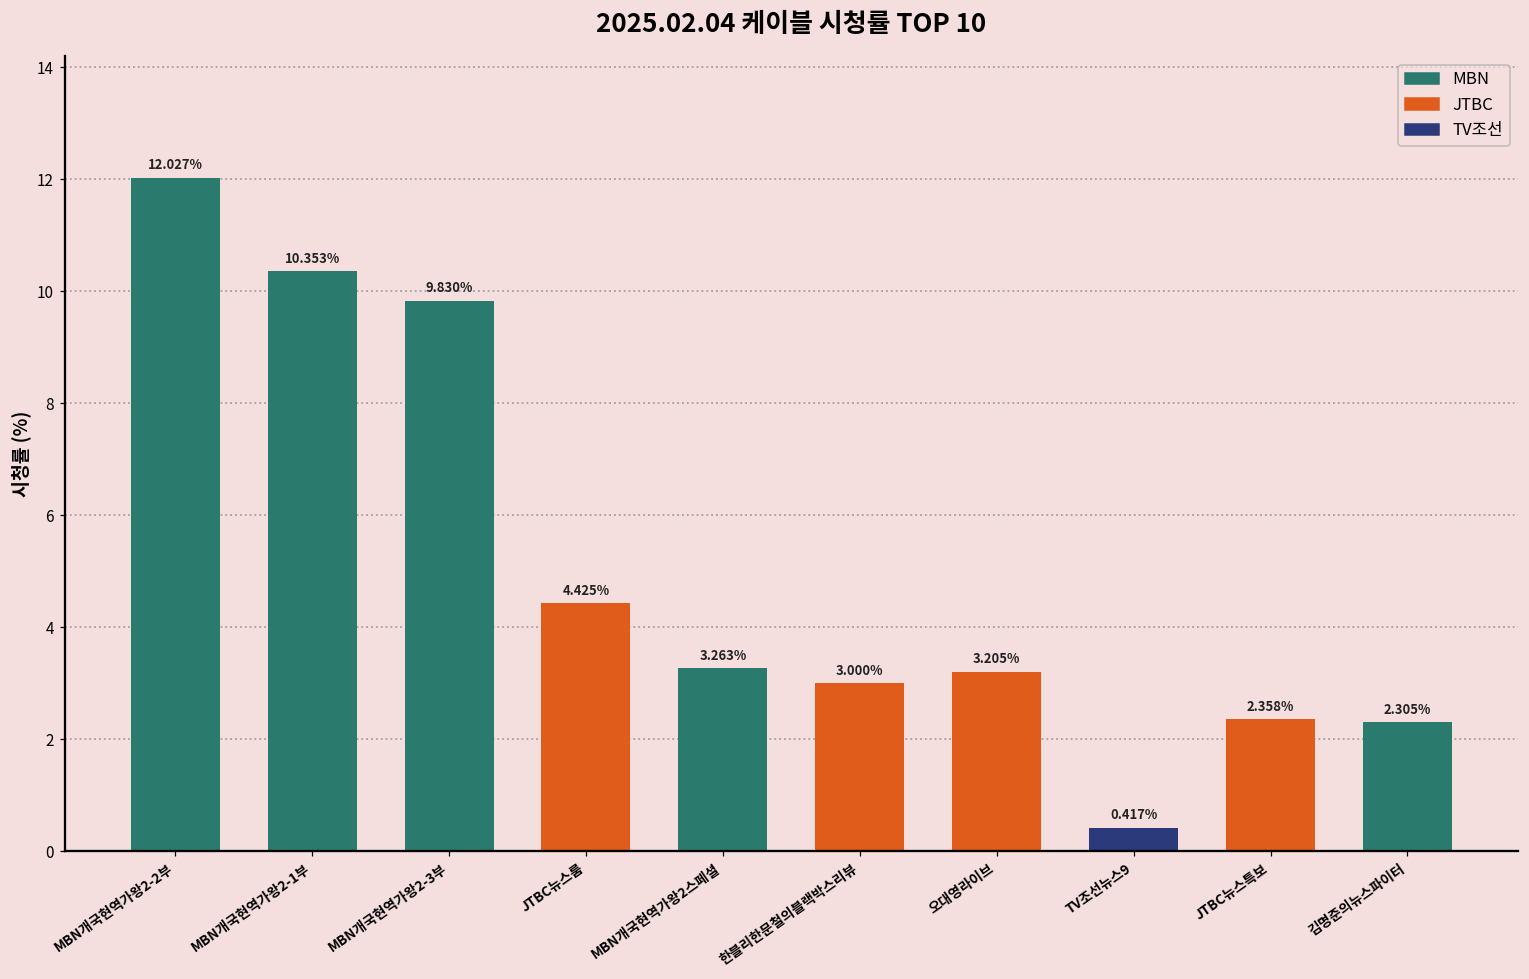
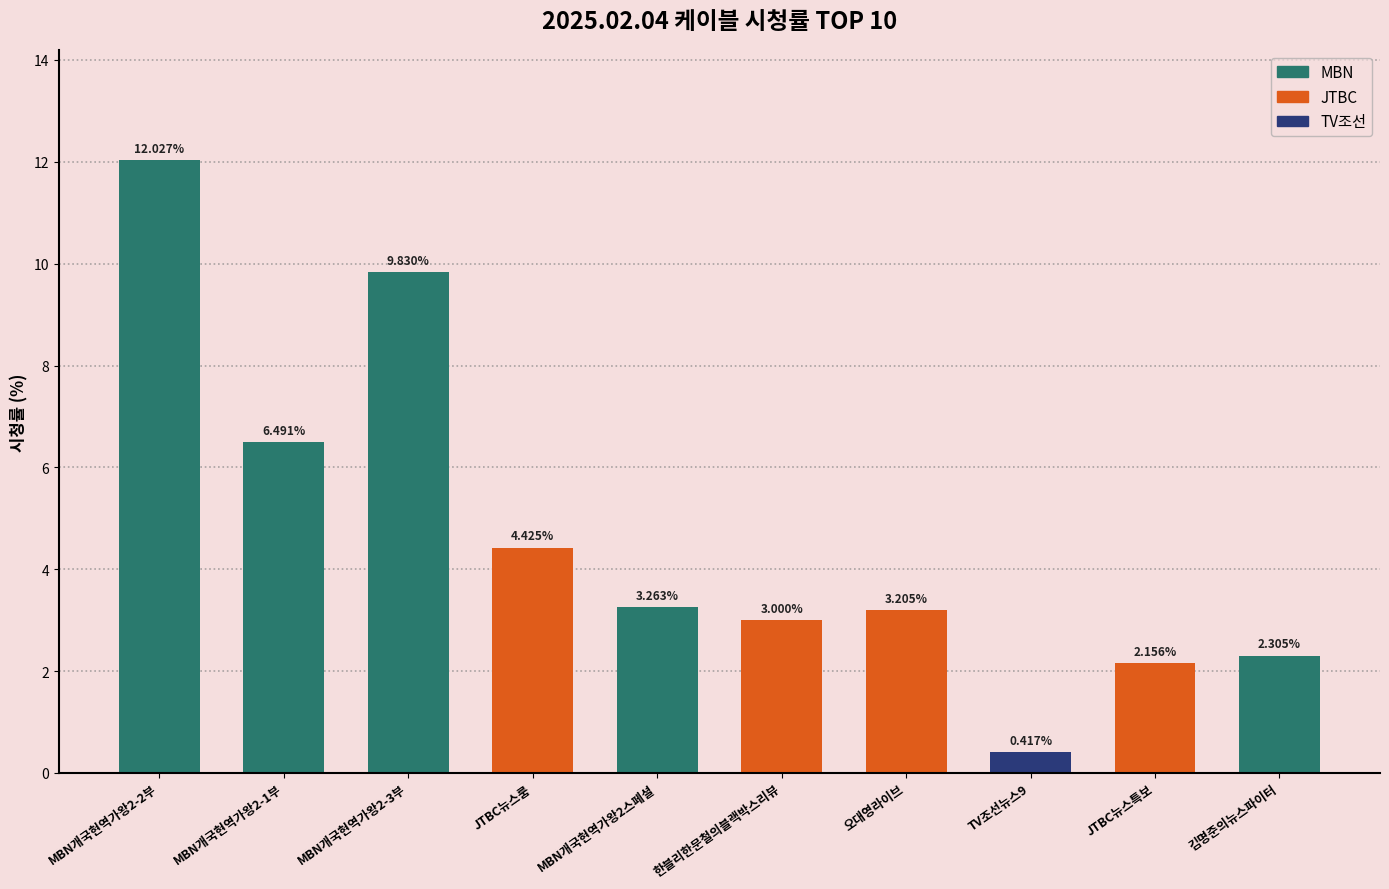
MBN개국현역가왕2-1부: 10.353% -> 6.491%
JTBC뉴스특보: 2.358% -> 2.156%
